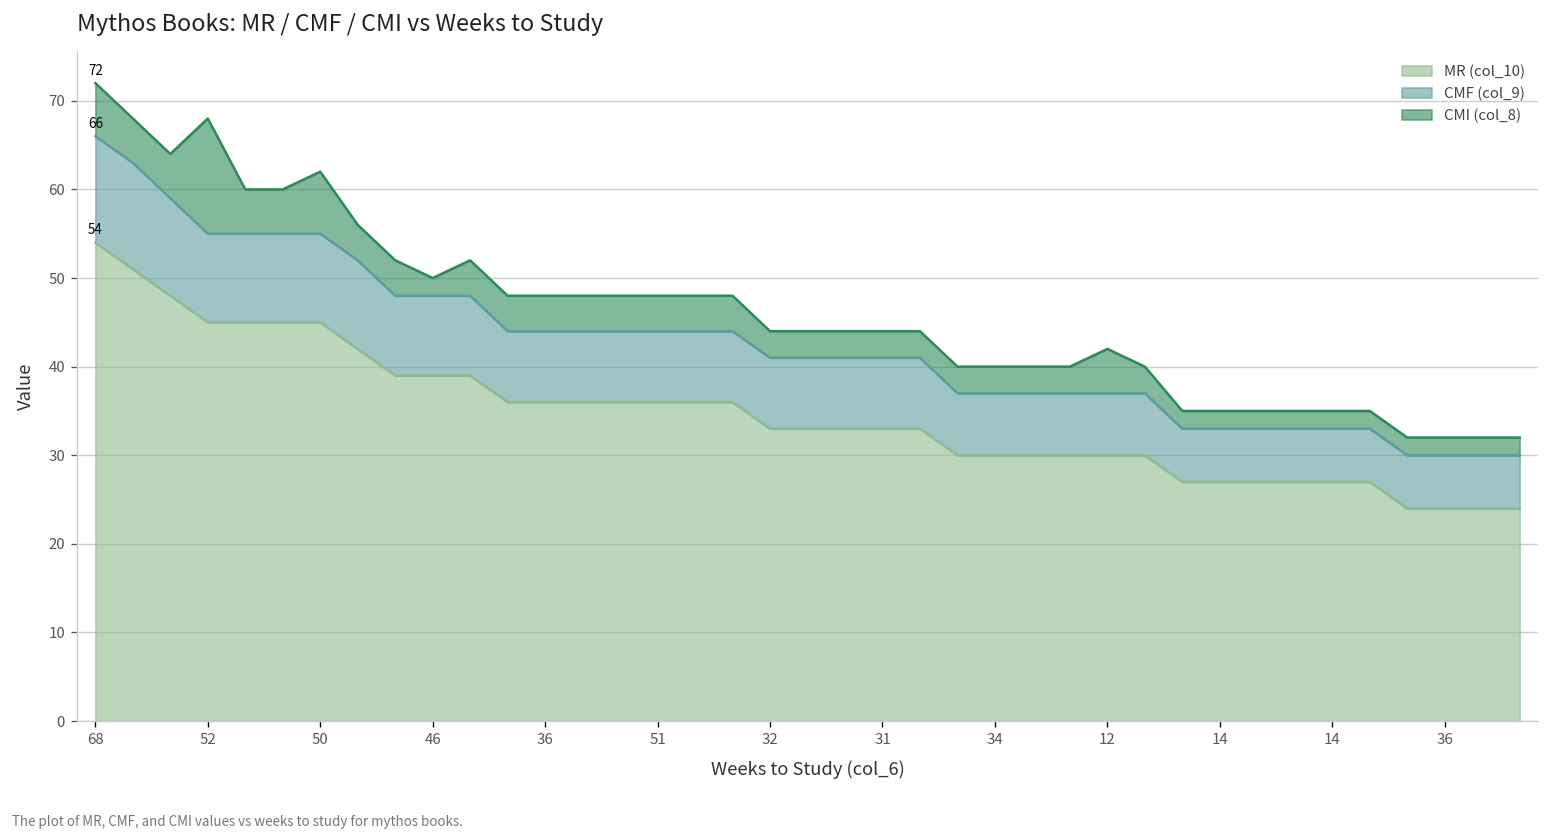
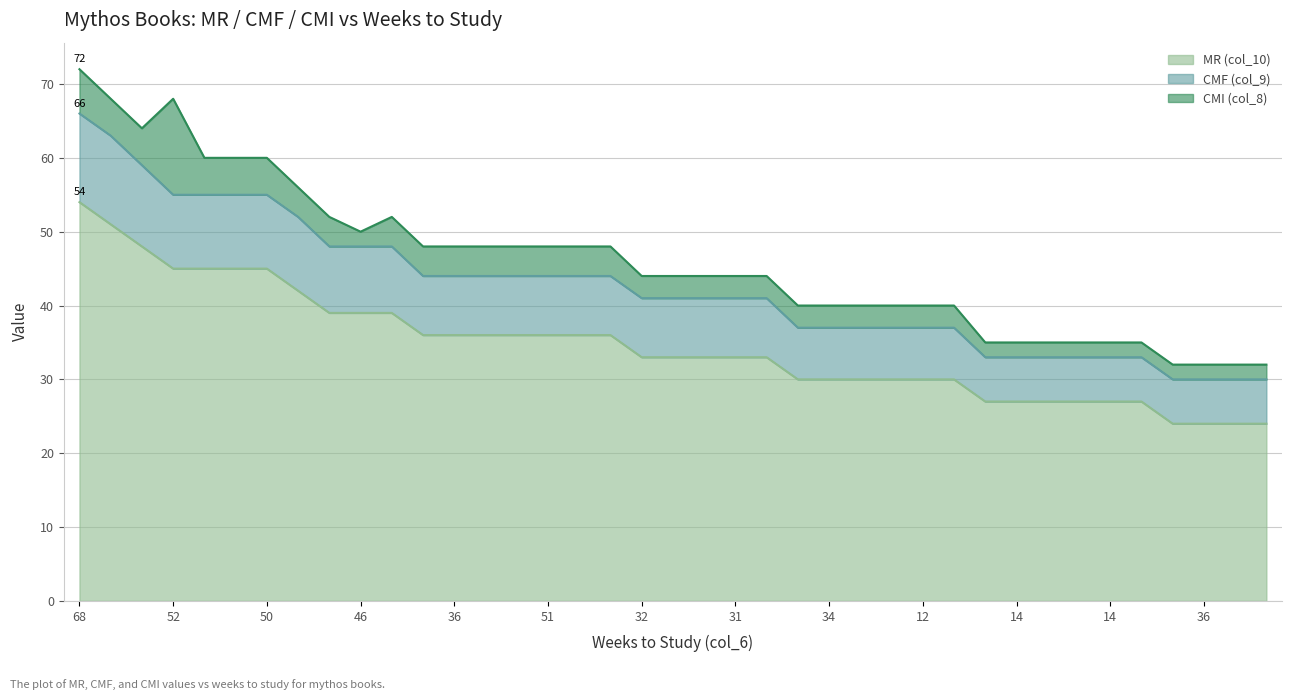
CMI (col_8), 50: 7 -> 5
CMI (col_8), 12: 5 -> 3
